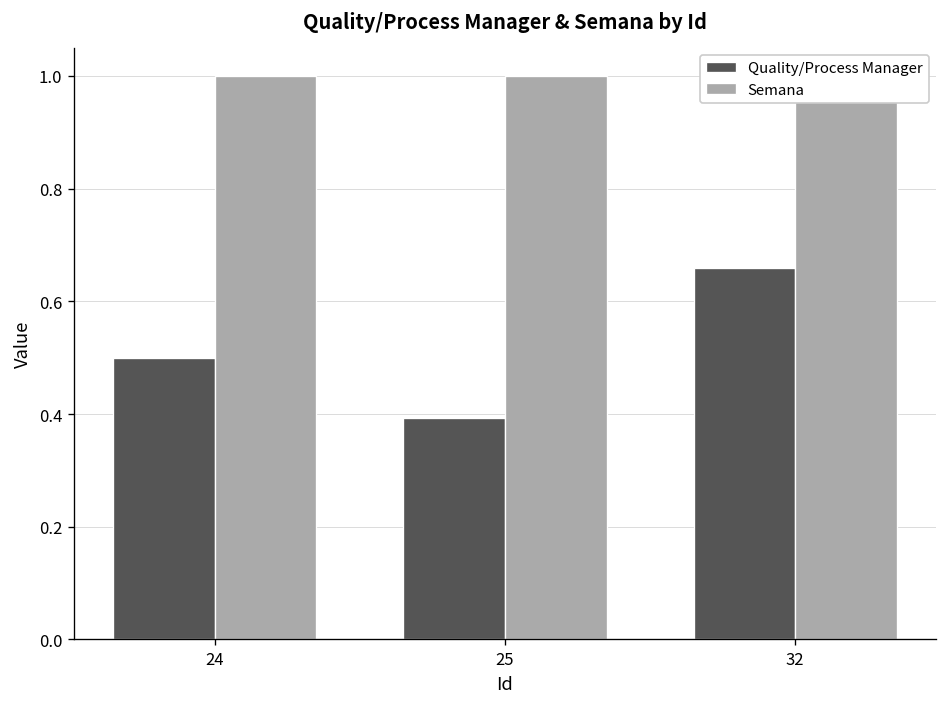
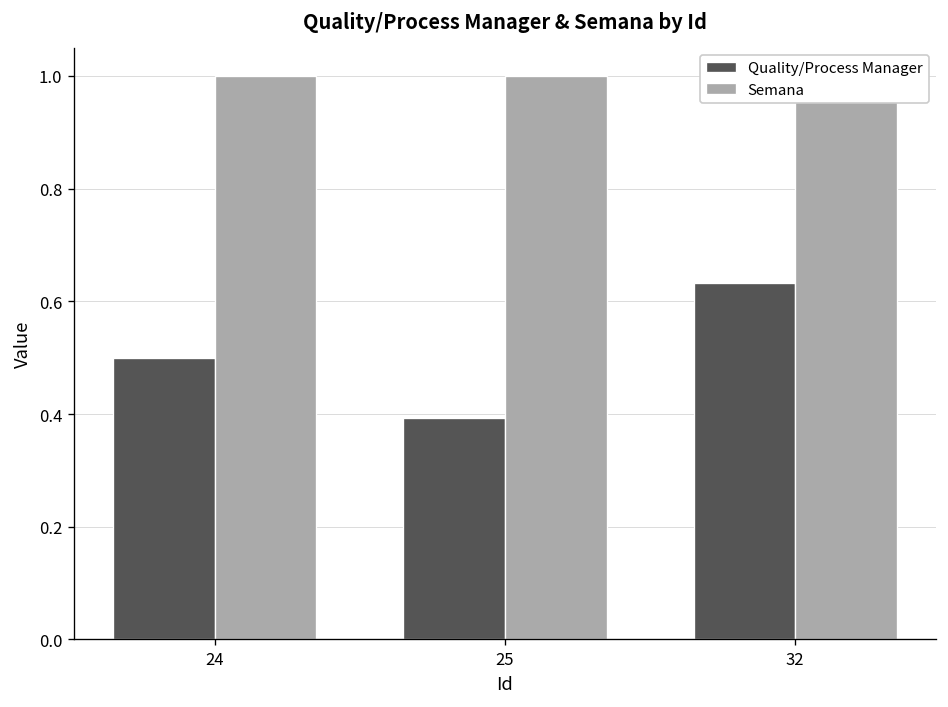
Quality/Process Manager, 32: 0.66 -> 0.63
